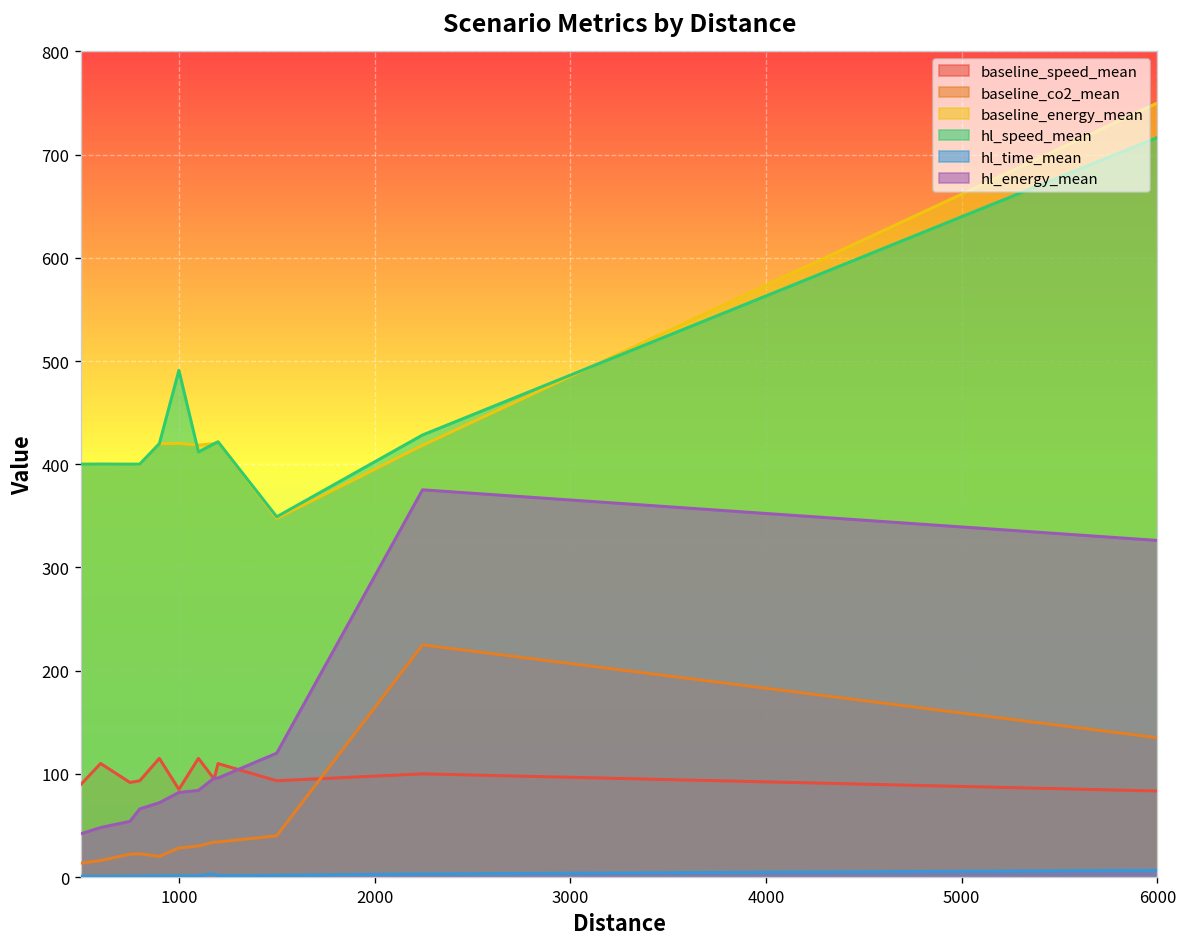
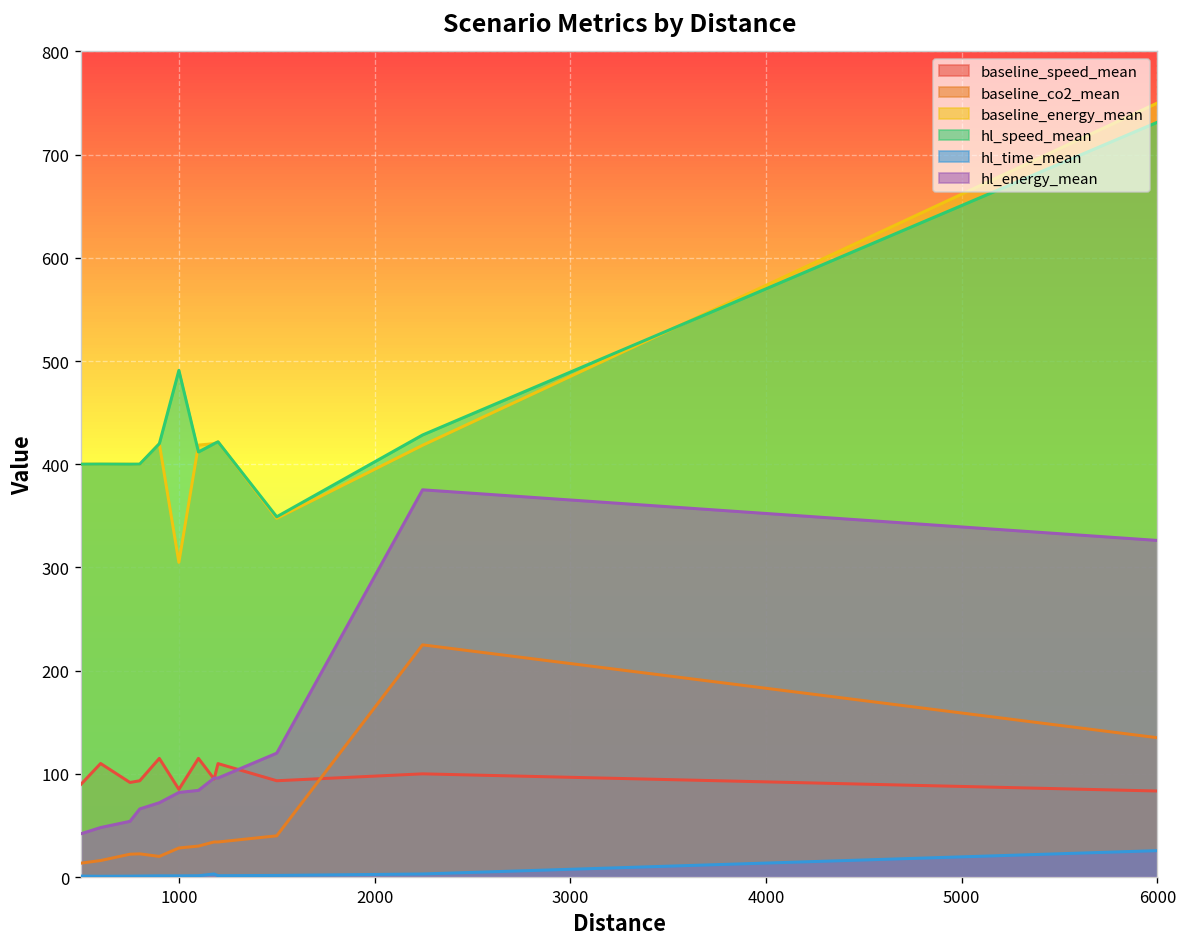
baseline_energy_mean, 1000: 420 -> 300
hl_speed_mean, 6000: 720 -> 730
hl_time_mean, 6000: 10 -> 30
